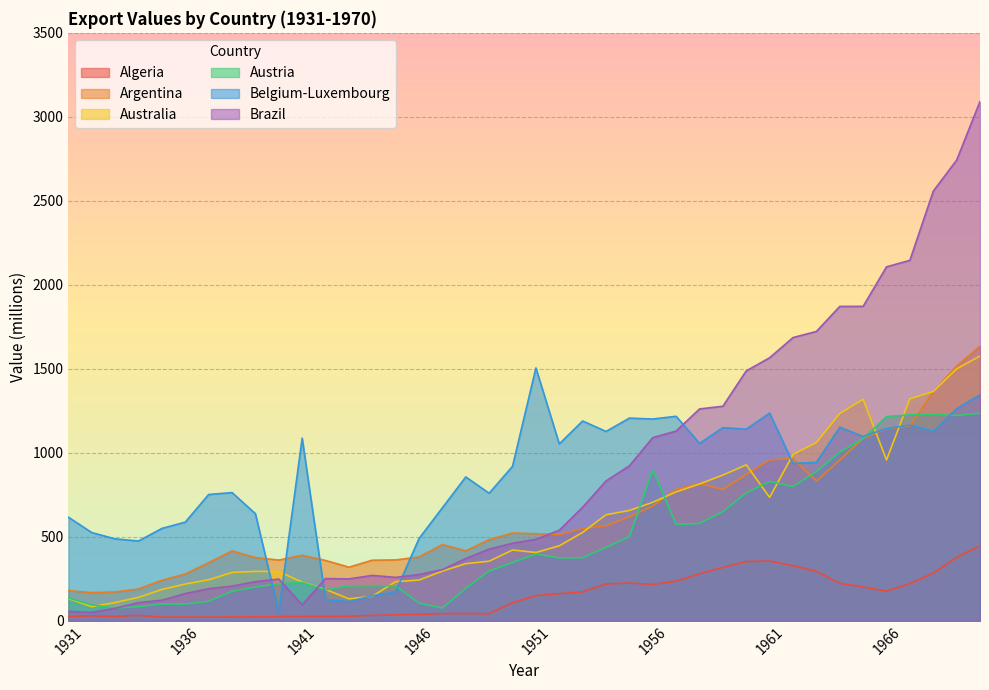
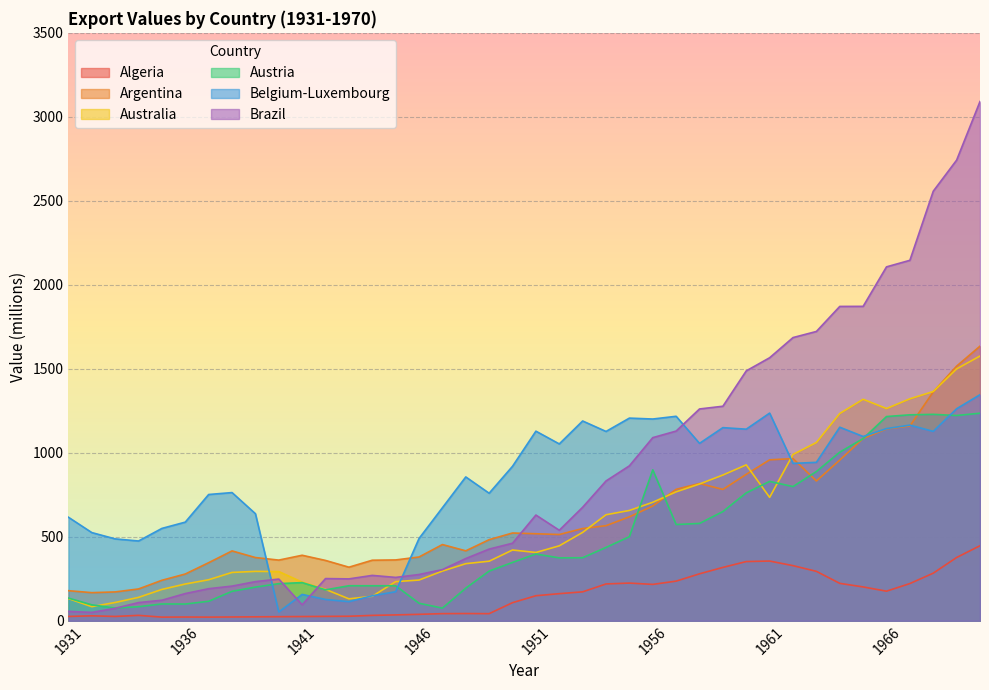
Belgium-Luxembourg, 1941: 1090 -> 160
Belgium-Luxembourg, 1951: 1510 -> 1130
Brazil, 1951: 480 -> 630
Australia, 1966: 960 -> 1260
